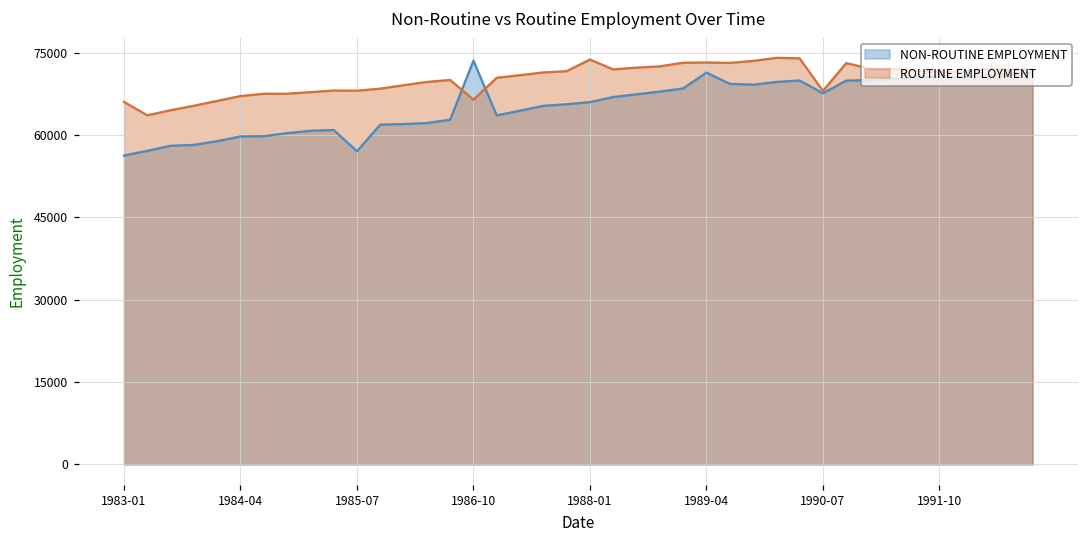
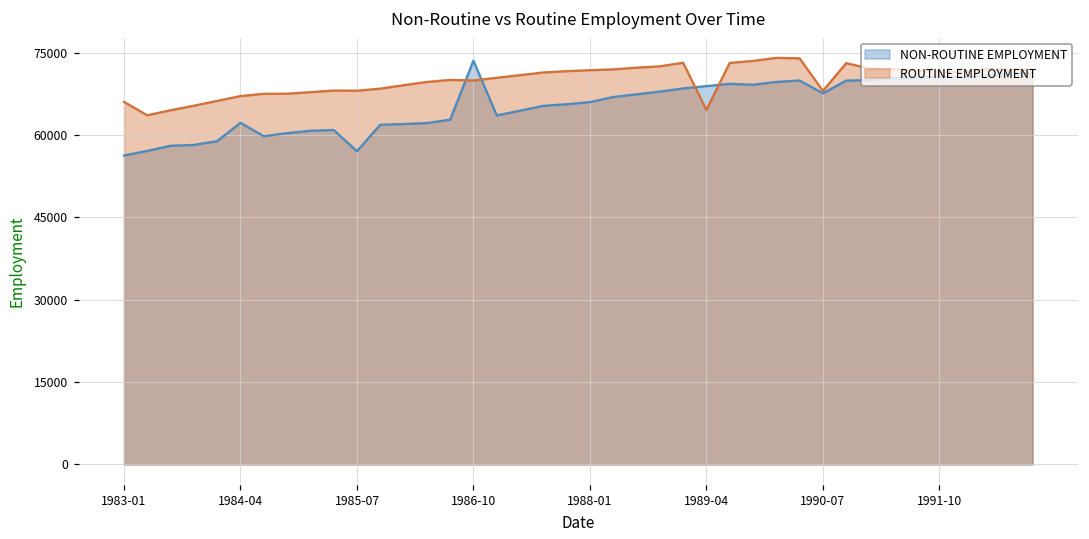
NON-ROUTINE EMPLOYMENT, 1984-04: 60000 -> 62000
ROUTINE EMPLOYMENT, 1986-10: 66000 -> 70000
ROUTINE EMPLOYMENT, 1988-01: 74000 -> 72000
NON-ROUTINE EMPLOYMENT, 1989-04: 71000 -> 69000
ROUTINE EMPLOYMENT, 1989-04: 73000 -> 65000
